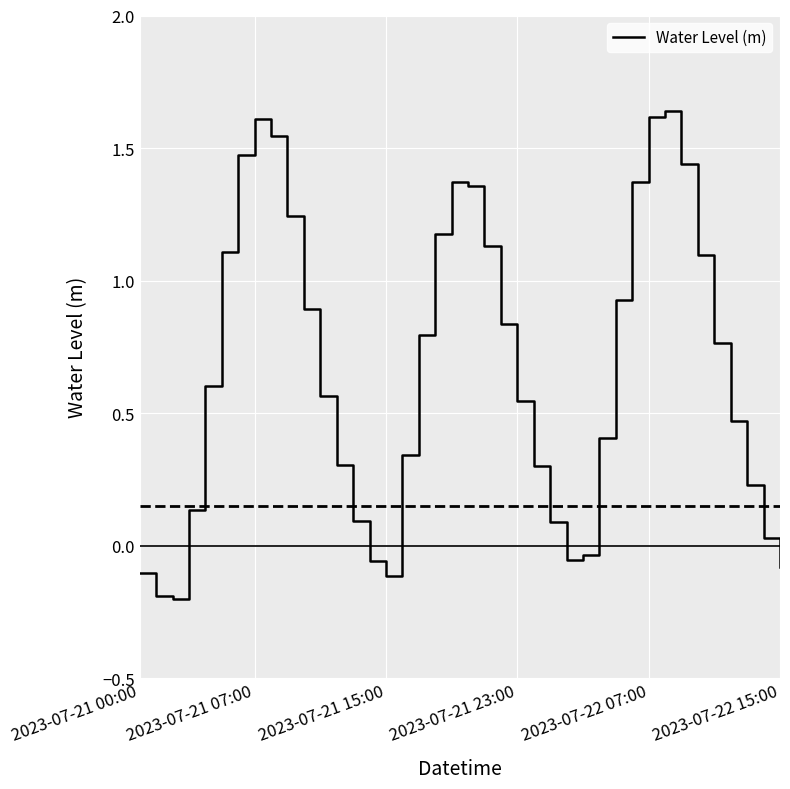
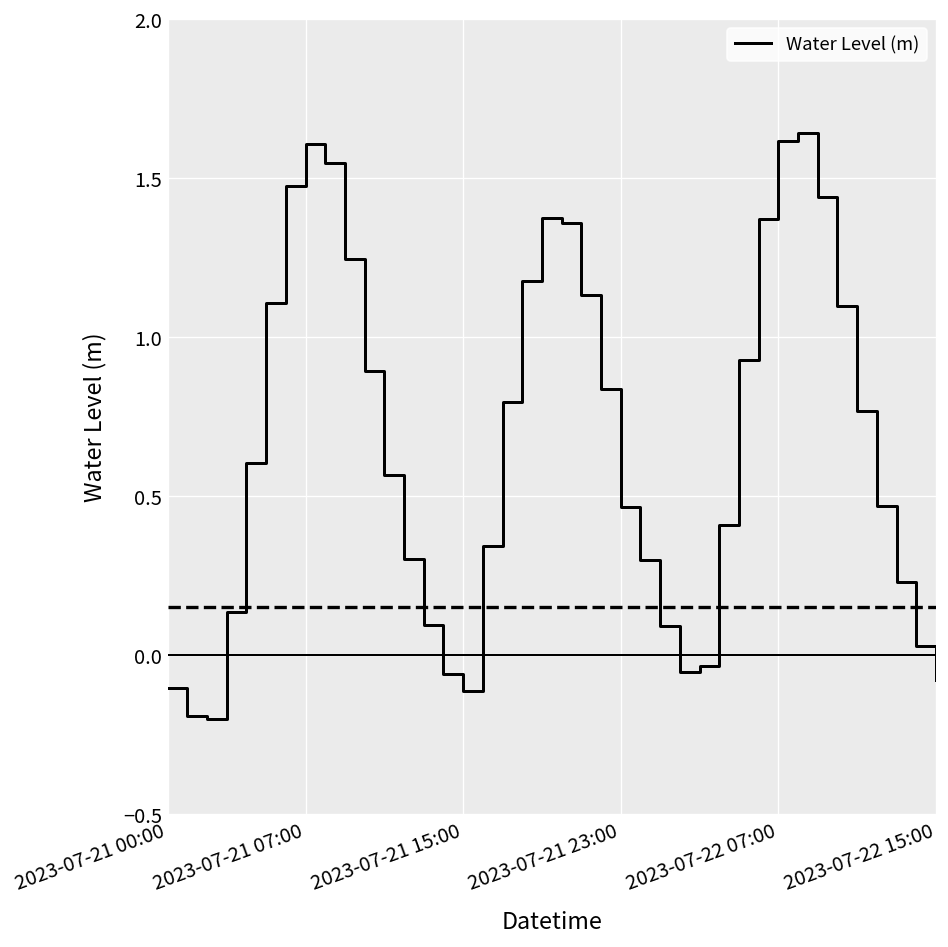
2023-07-21 23:00: 0.55 -> 0.47
